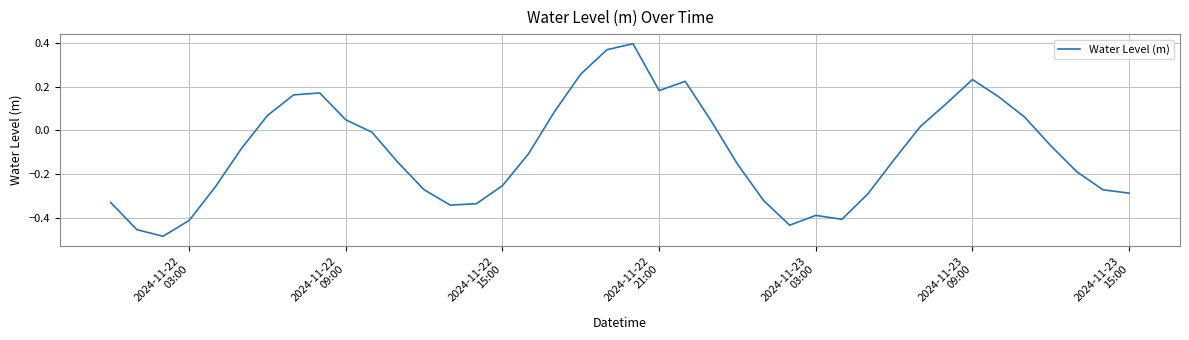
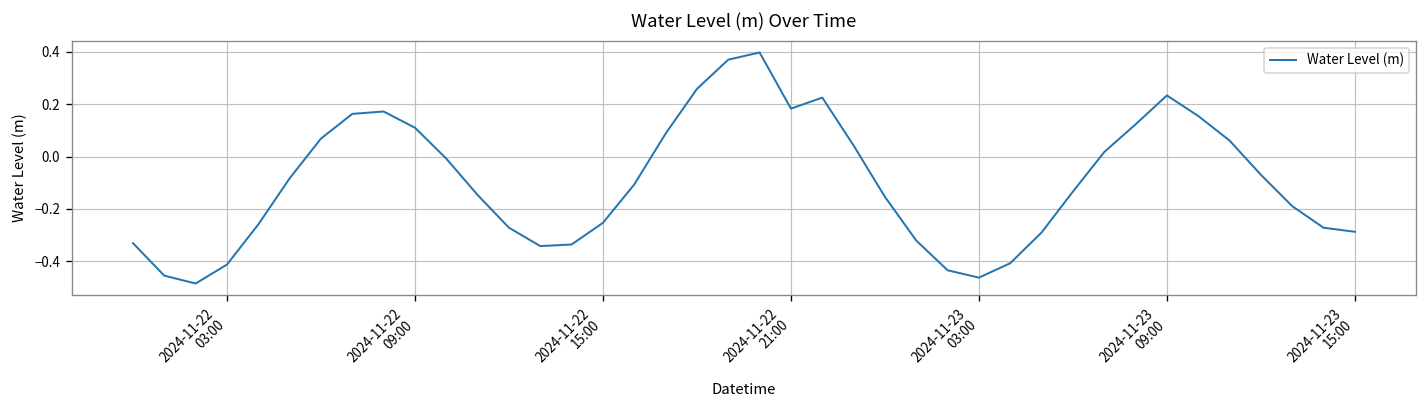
2024-11-22 09:00: 0.05 -> 0.11
2024-11-23 03:00: -0.39 -> -0.46
